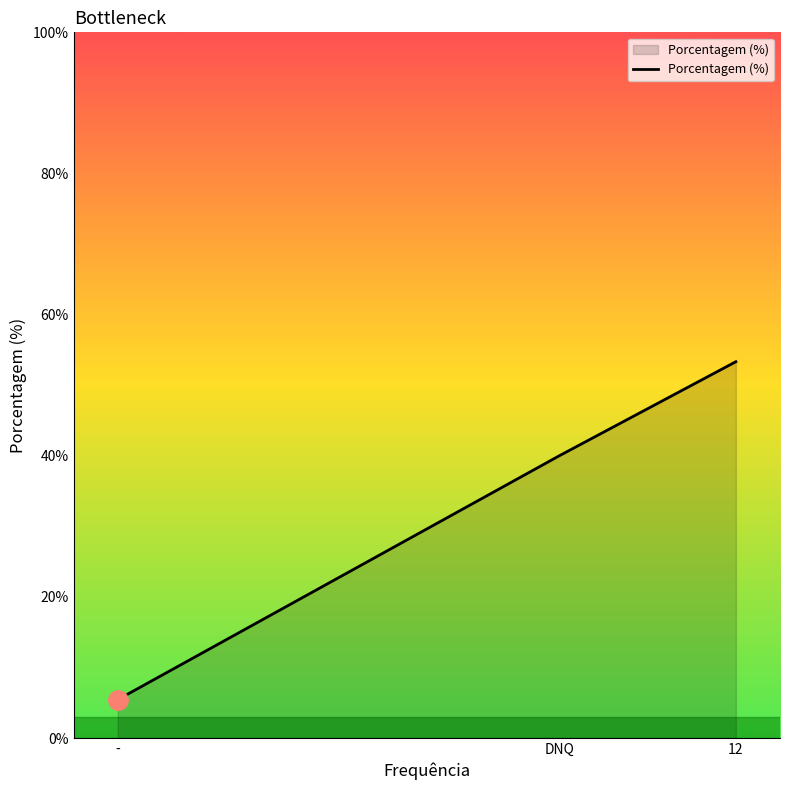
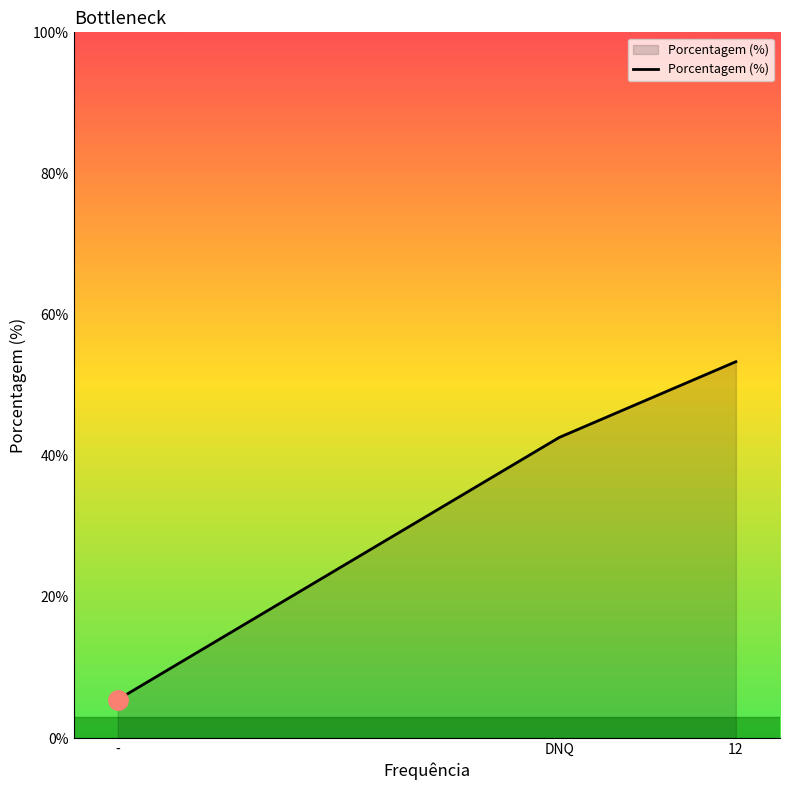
Porcentagem (%), DNQ: 40% -> 43%
